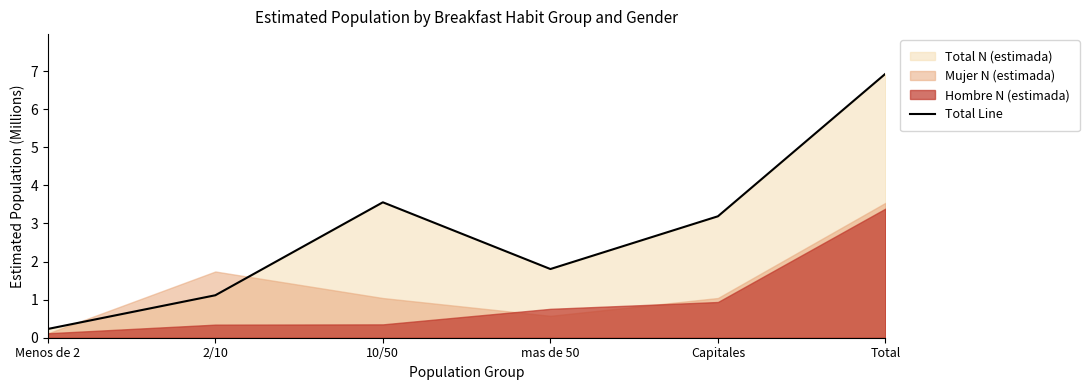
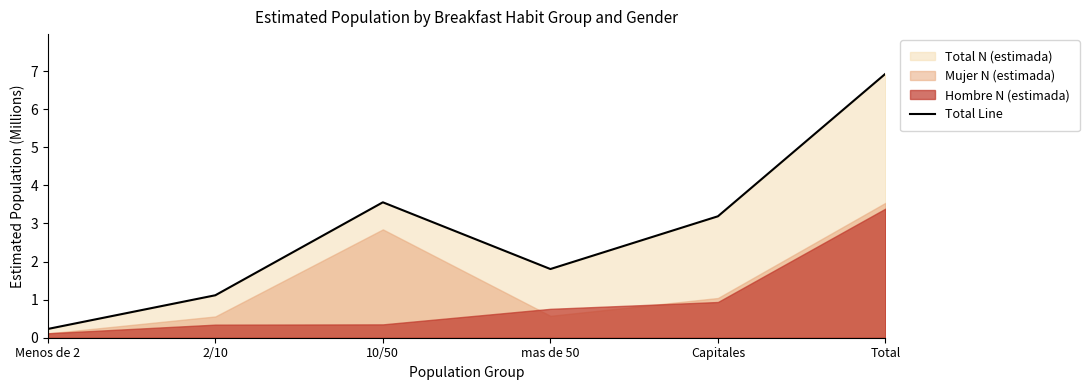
Mujer N (estimada), 2/10: 1.7 -> 0.6
Mujer N (estimada), 10/50: 1.0 -> 2.8
